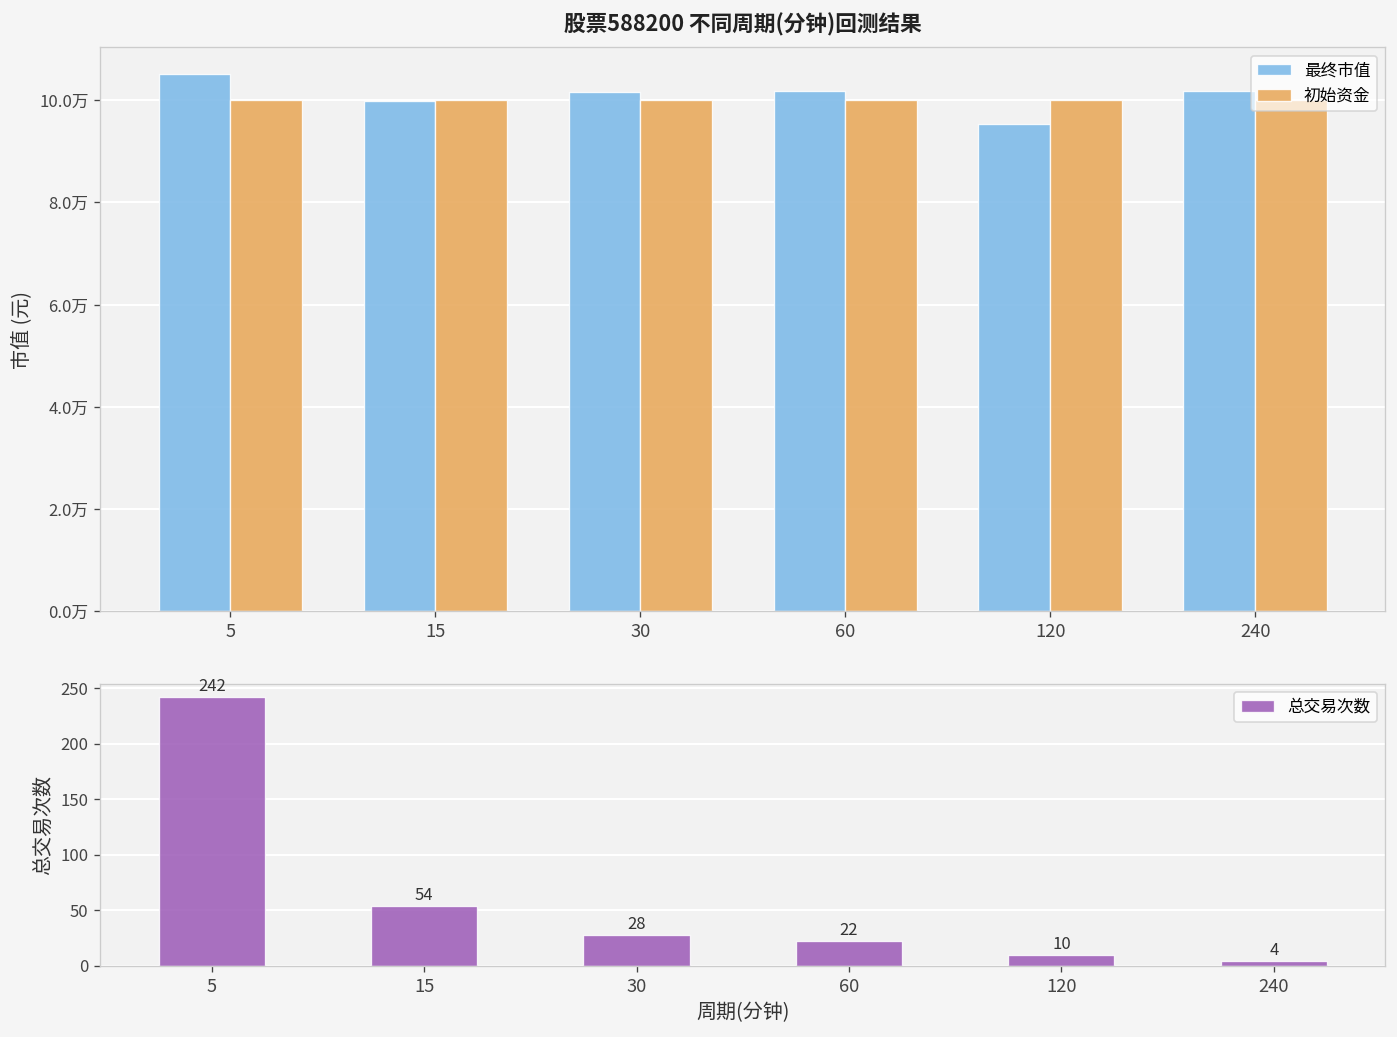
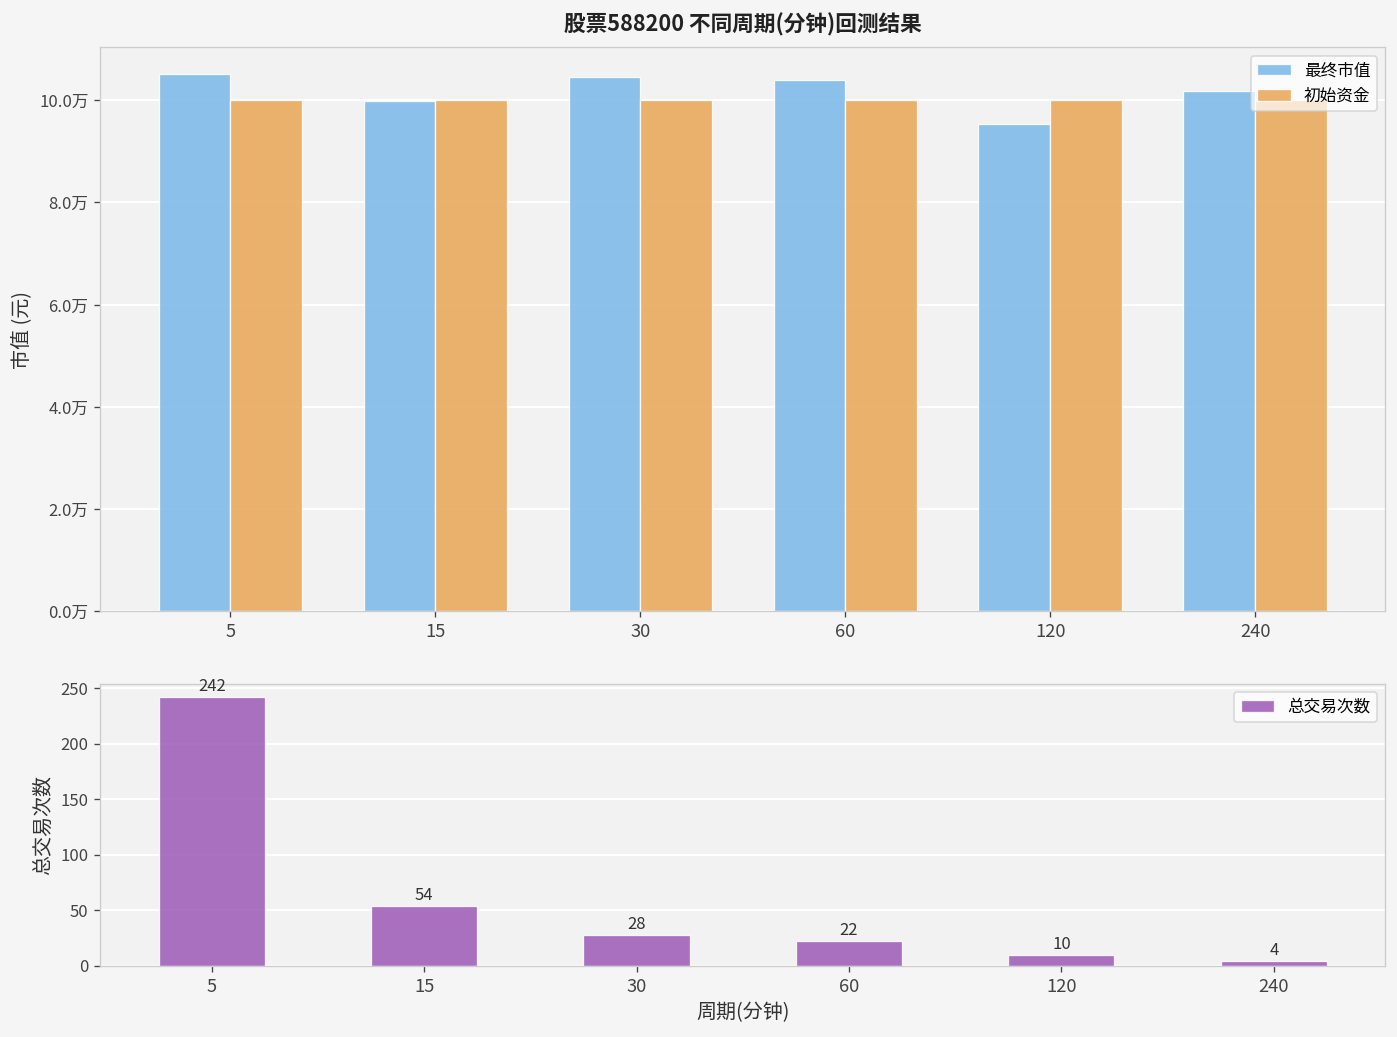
股票588200 不同周期(分钟)回测结果, 最终市值, 30: 10.2万 -> 10.4万
股票588200 不同周期(分钟)回测结果, 最终市值, 60: 10.2万 -> 10.4万
